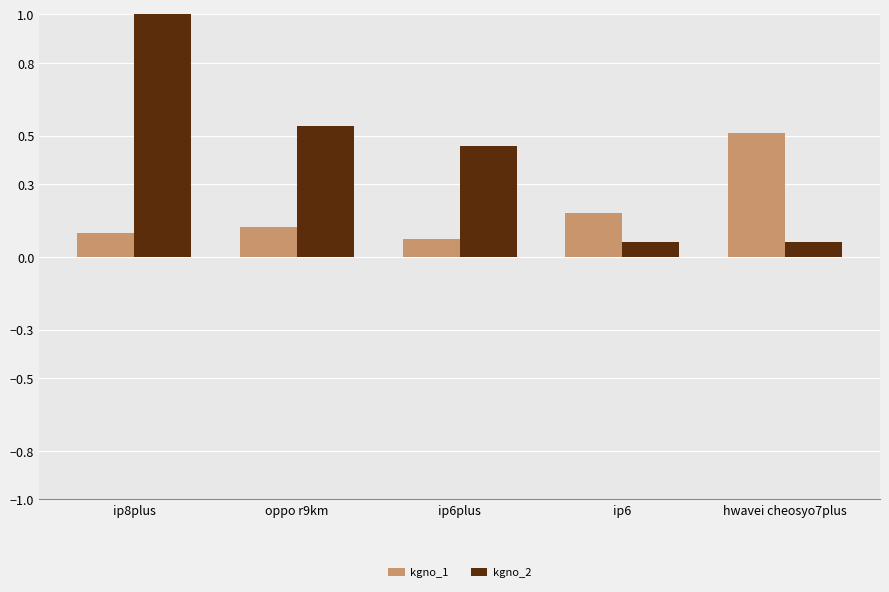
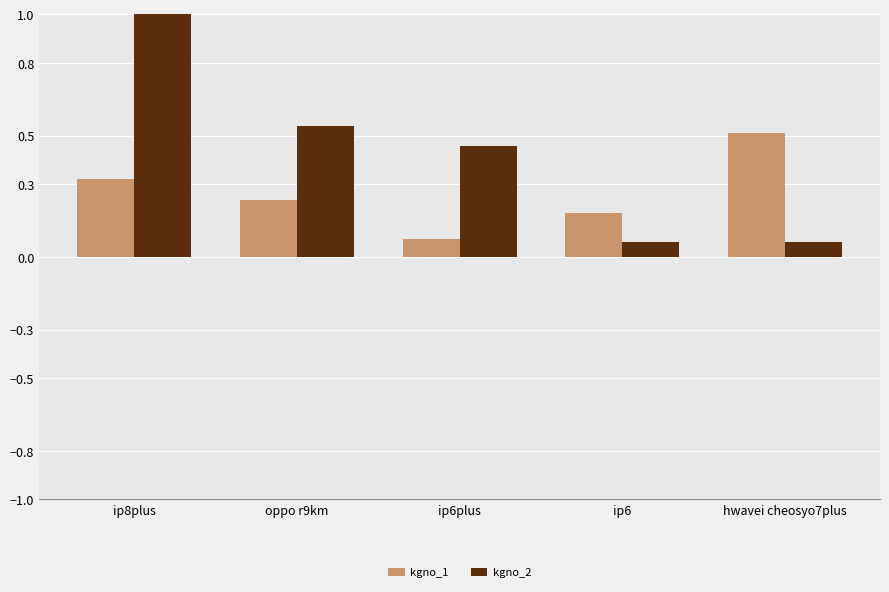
kgno_1, ip8plus: 0.10 -> 0.32
kgno_1, oppo r9km: 0.12 -> 0.23
